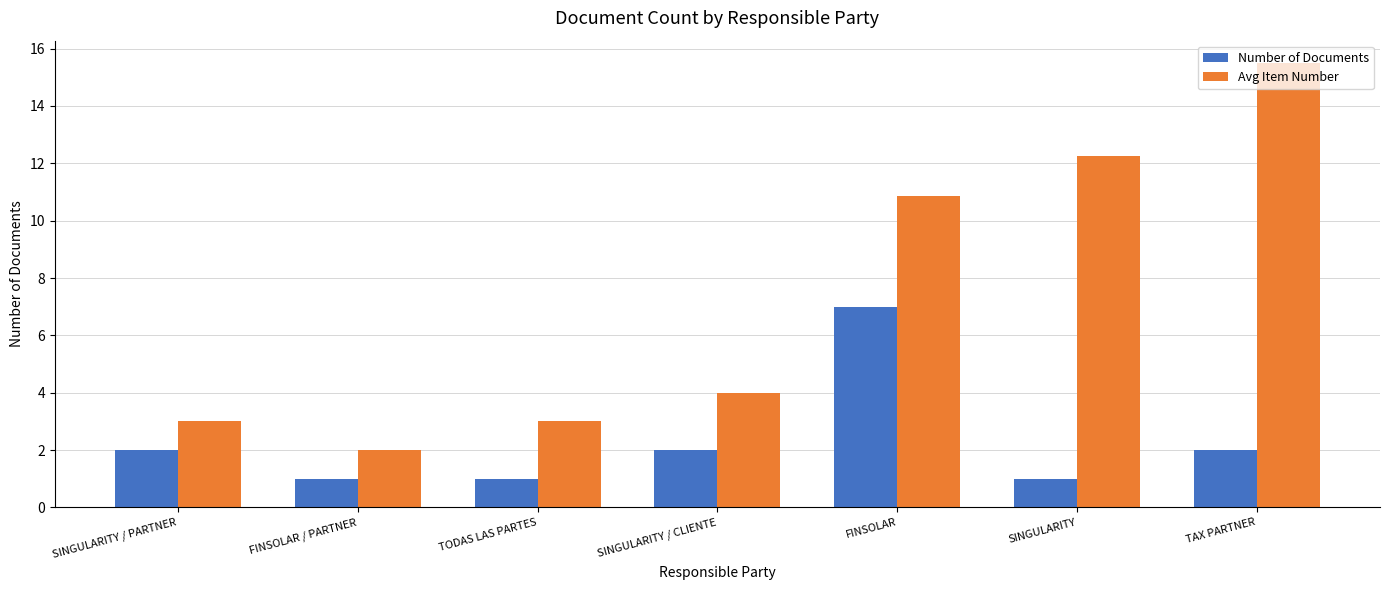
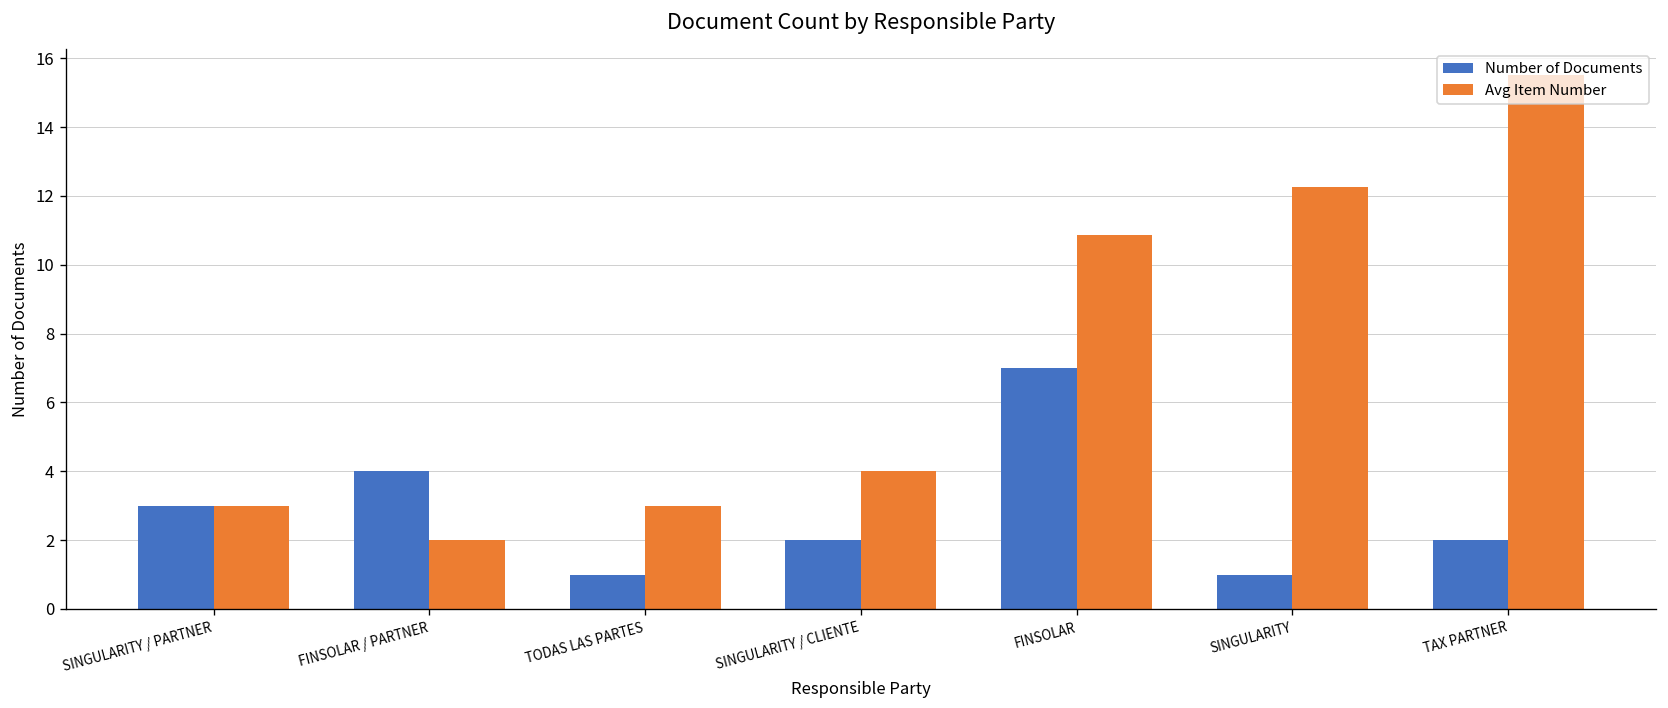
Number of Documents, SINGULARITY / PARTNER: 2 -> 3
Number of Documents, FINSOLAR / PARTNER: 1 -> 4
